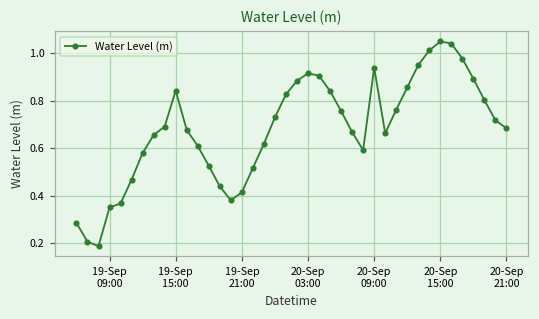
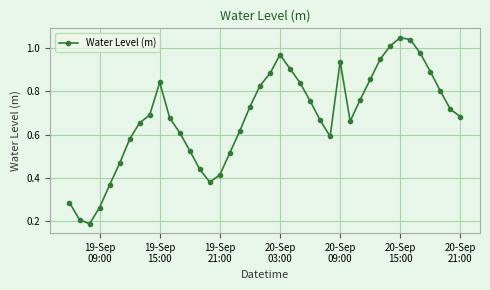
19-Sep 09:00: 0.35 -> 0.26
20-Sep 03:00: 0.91 -> 0.97
